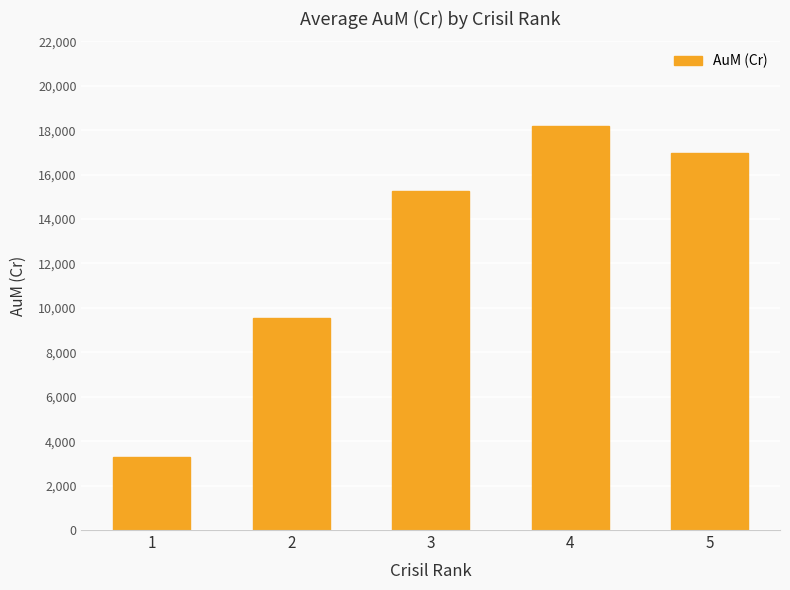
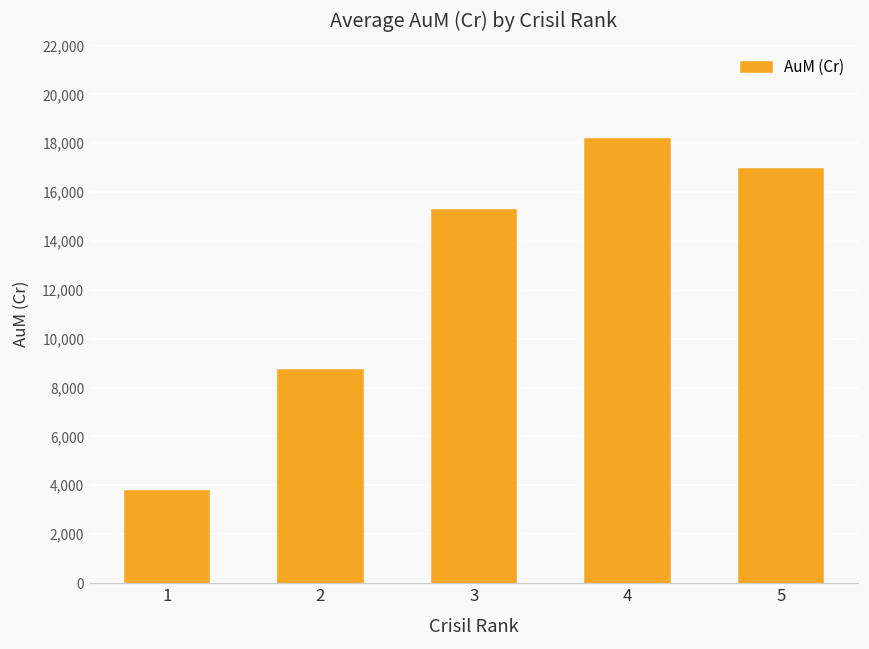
1: 3,300 -> 3,800
2: 9,500 -> 8,700
